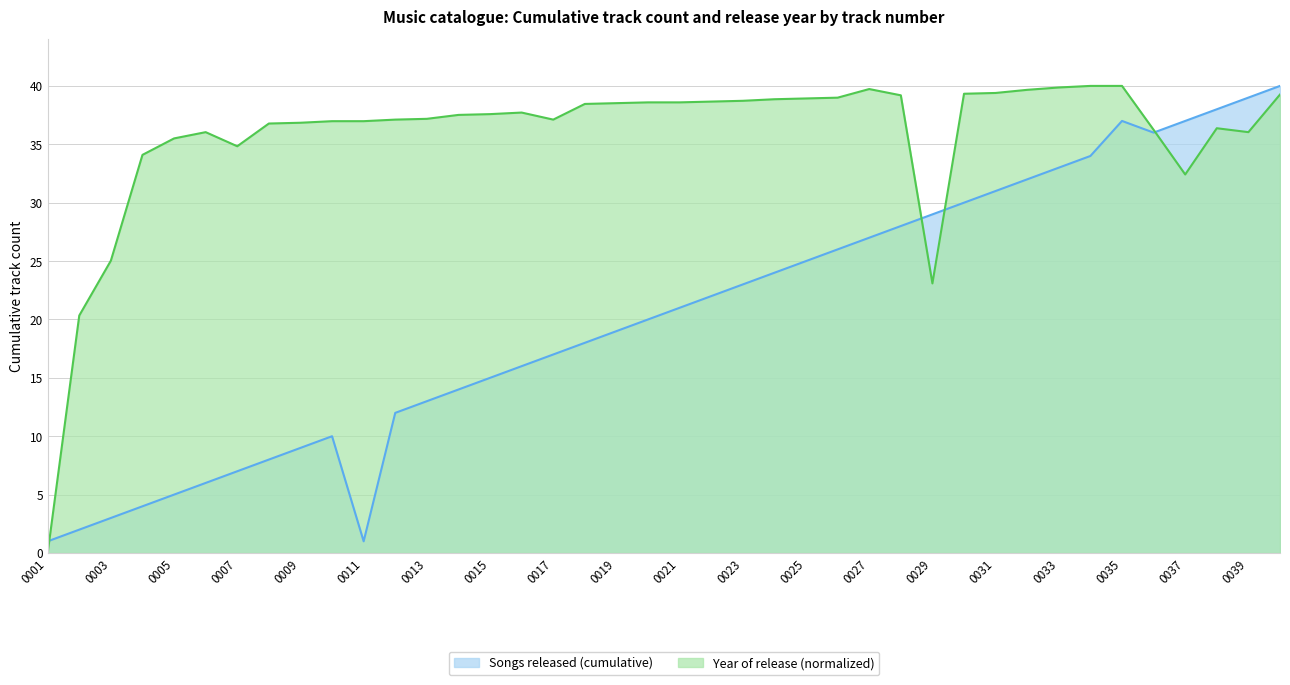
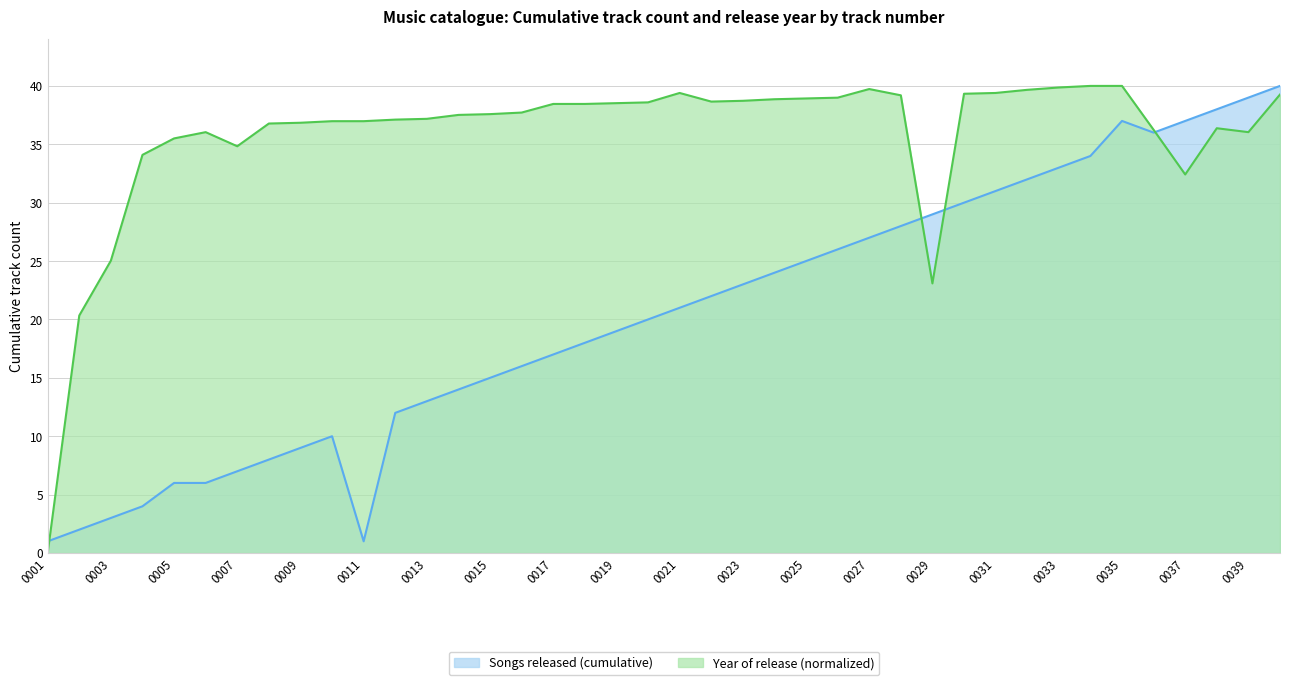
Songs released (cumulative), 0005: 5 -> 6
Year of release (normalized), 0017: 37.1 -> 38.5
Year of release (normalized), 0021: 38.6 -> 39.4
